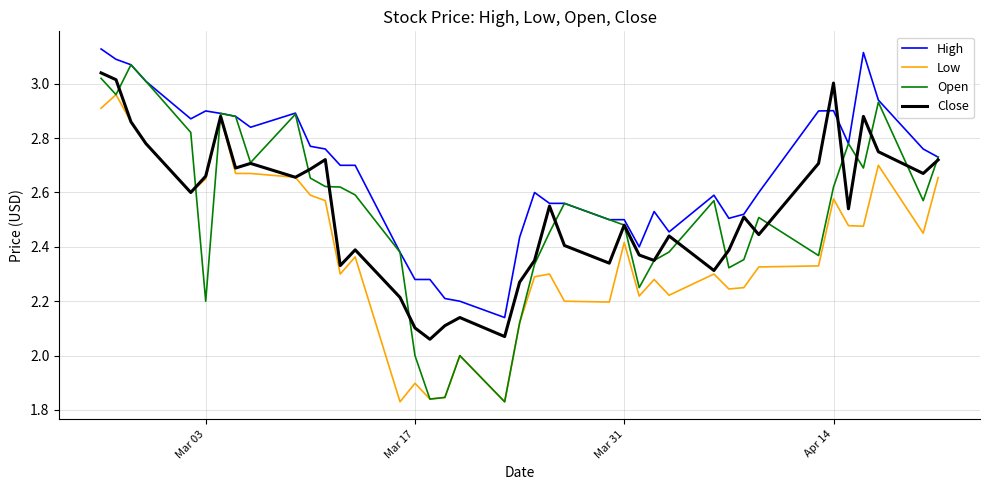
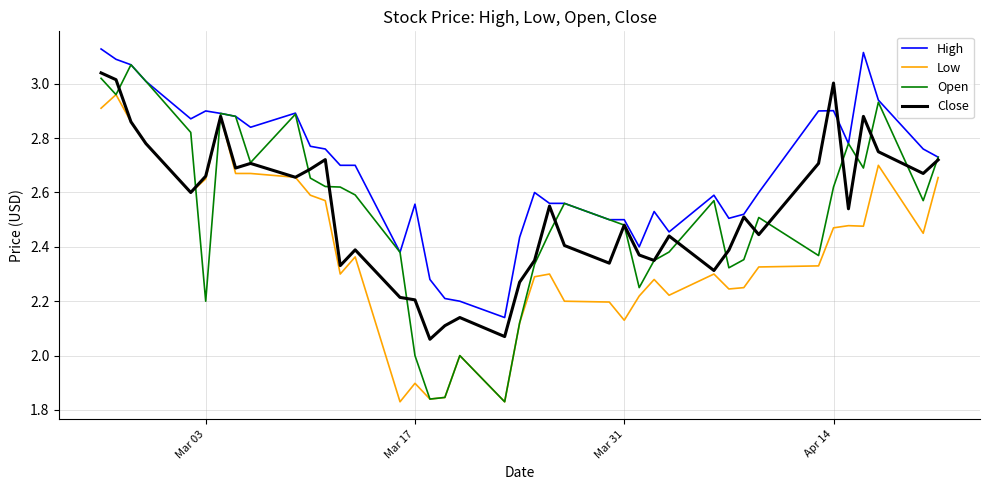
High, Mar 17: 2.28 -> 2.56
Close, Mar 17: 2.10 -> 2.20
Low, Mar 31: 2.42 -> 2.13
Low, Apr 14: 2.58 -> 2.47
